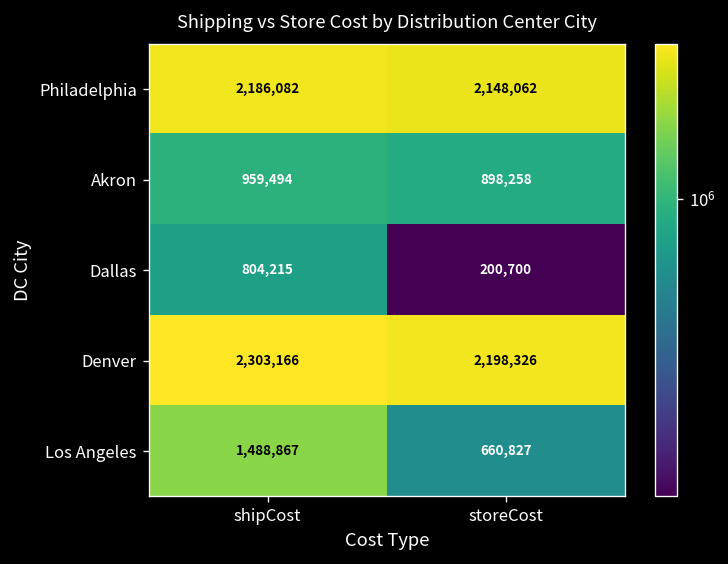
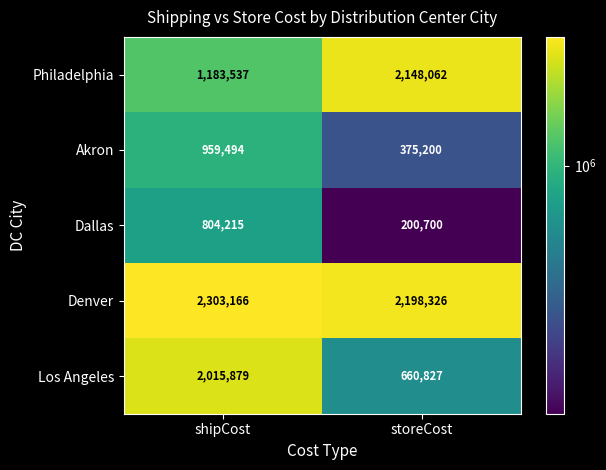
Philadelphia, shipCost: 2,186,082 -> 1,183,537
Akron, storeCost: 898,258 -> 375,200
Los Angeles, shipCost: 1,488,867 -> 2,015,879
